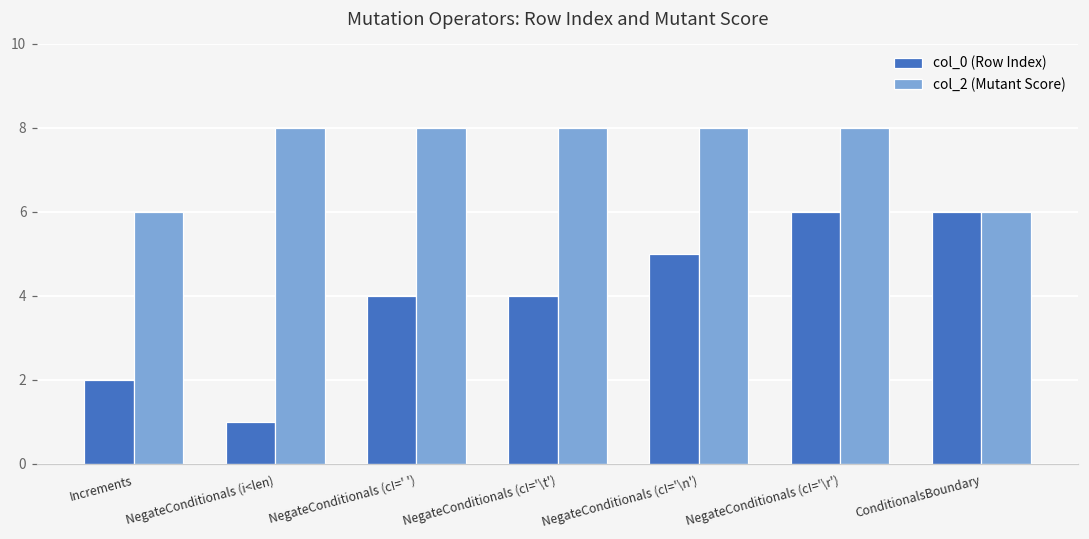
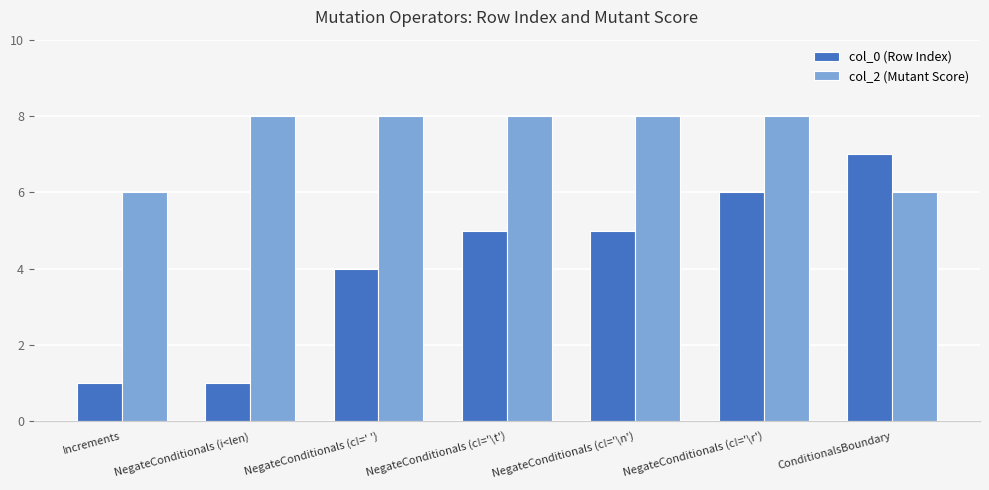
col_0 (Row Index), Increments: 2 -> 1
col_0 (Row Index), NegateConditionals (c!='\t'): 4 -> 5
col_0 (Row Index), ConditionalsBoundary: 6 -> 7
